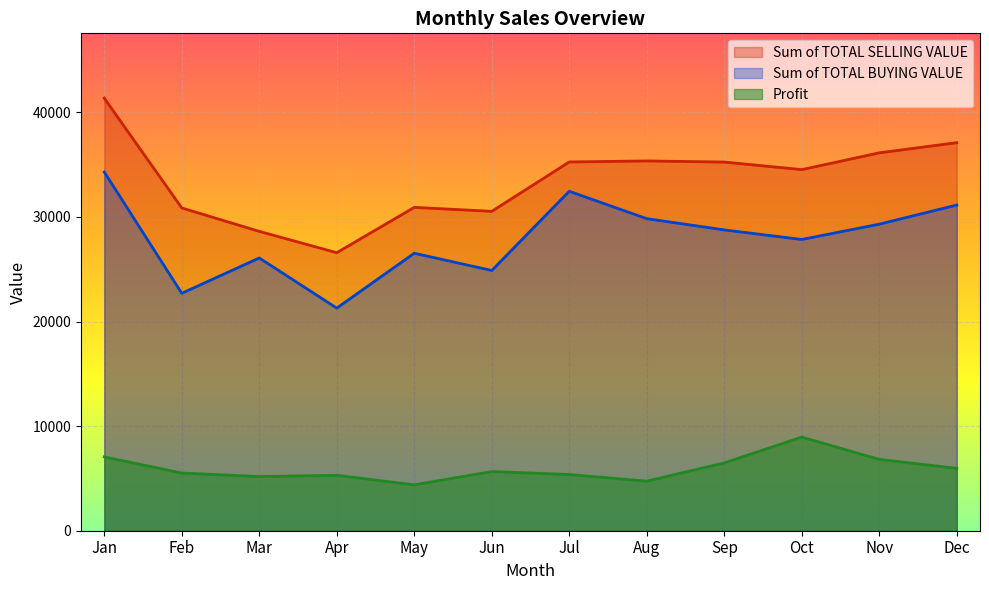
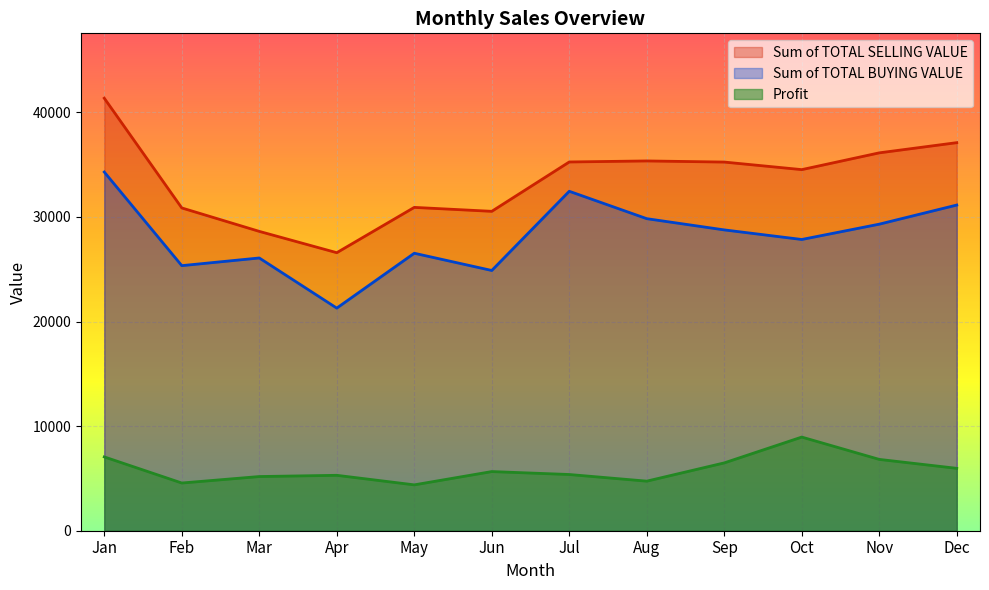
Sum of TOTAL BUYING VALUE, Feb: 22700 -> 25300
Profit, Feb: 5500 -> 4600
